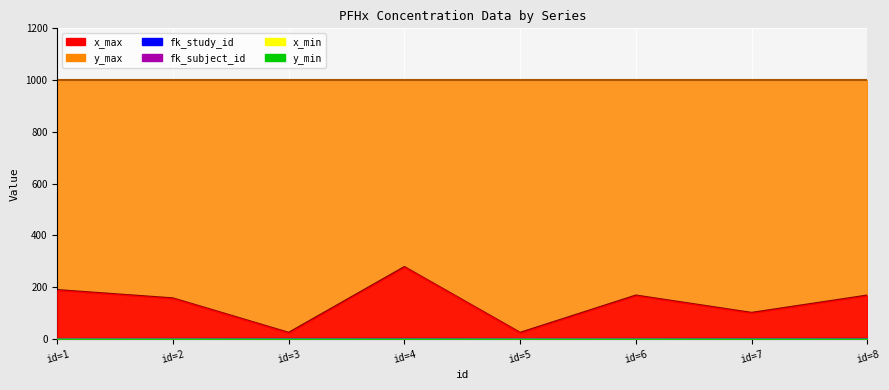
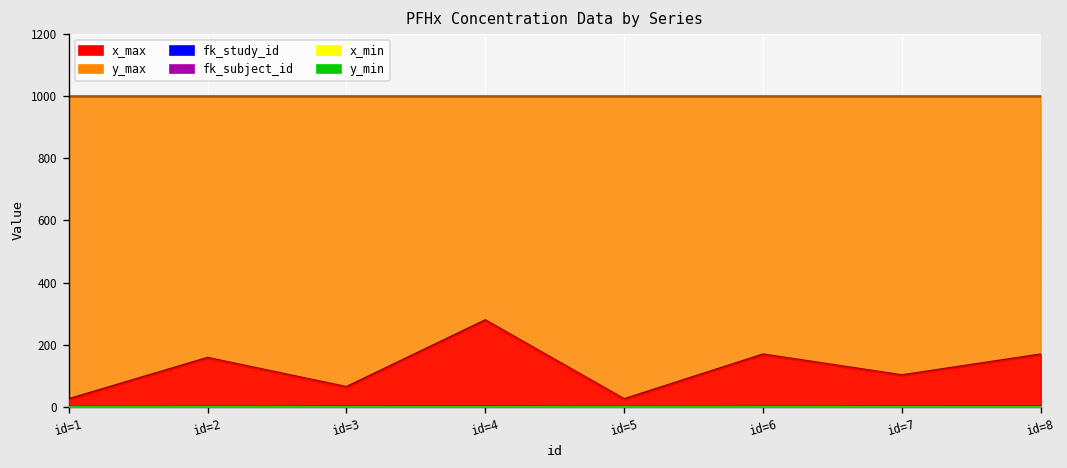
x_max, id=1: 190 -> 20
x_max, id=3: 20 -> 60
